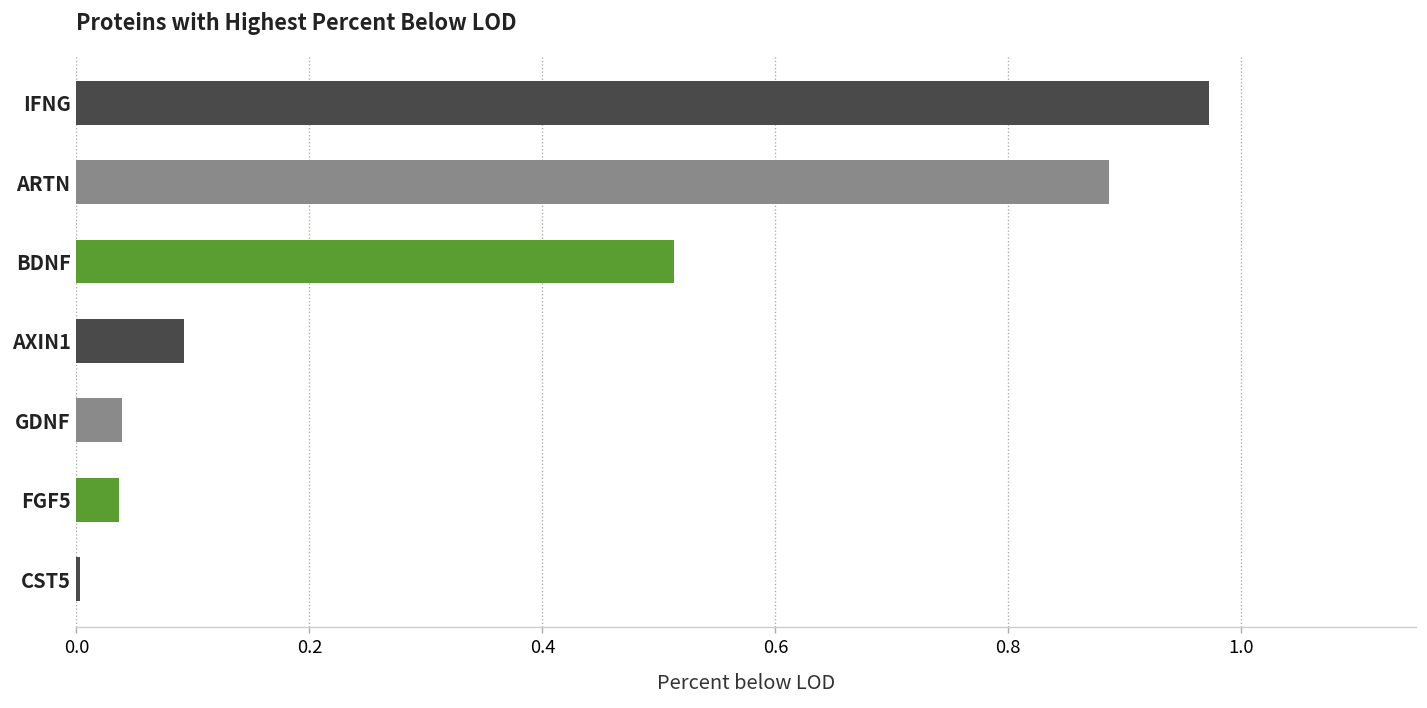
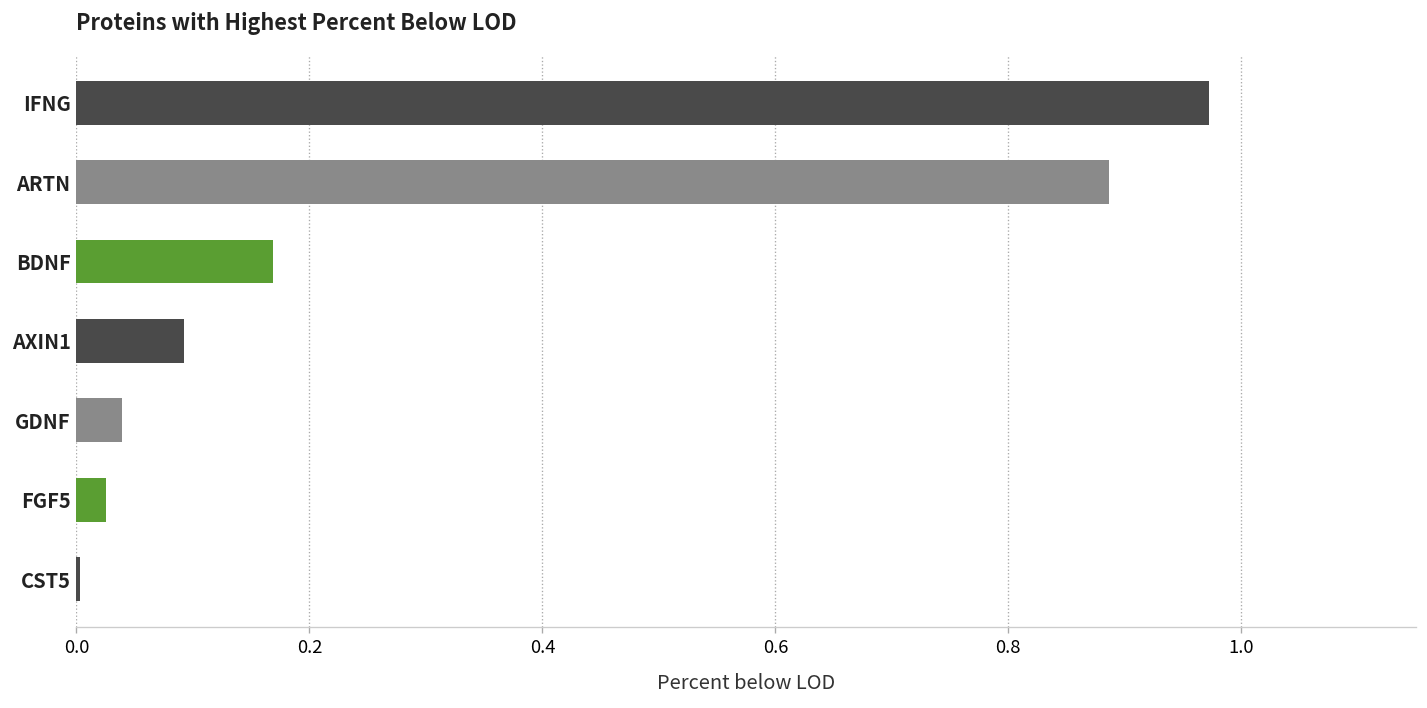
BDNF: 0.51 -> 0.17
FGF5: 0.04 -> 0.03
